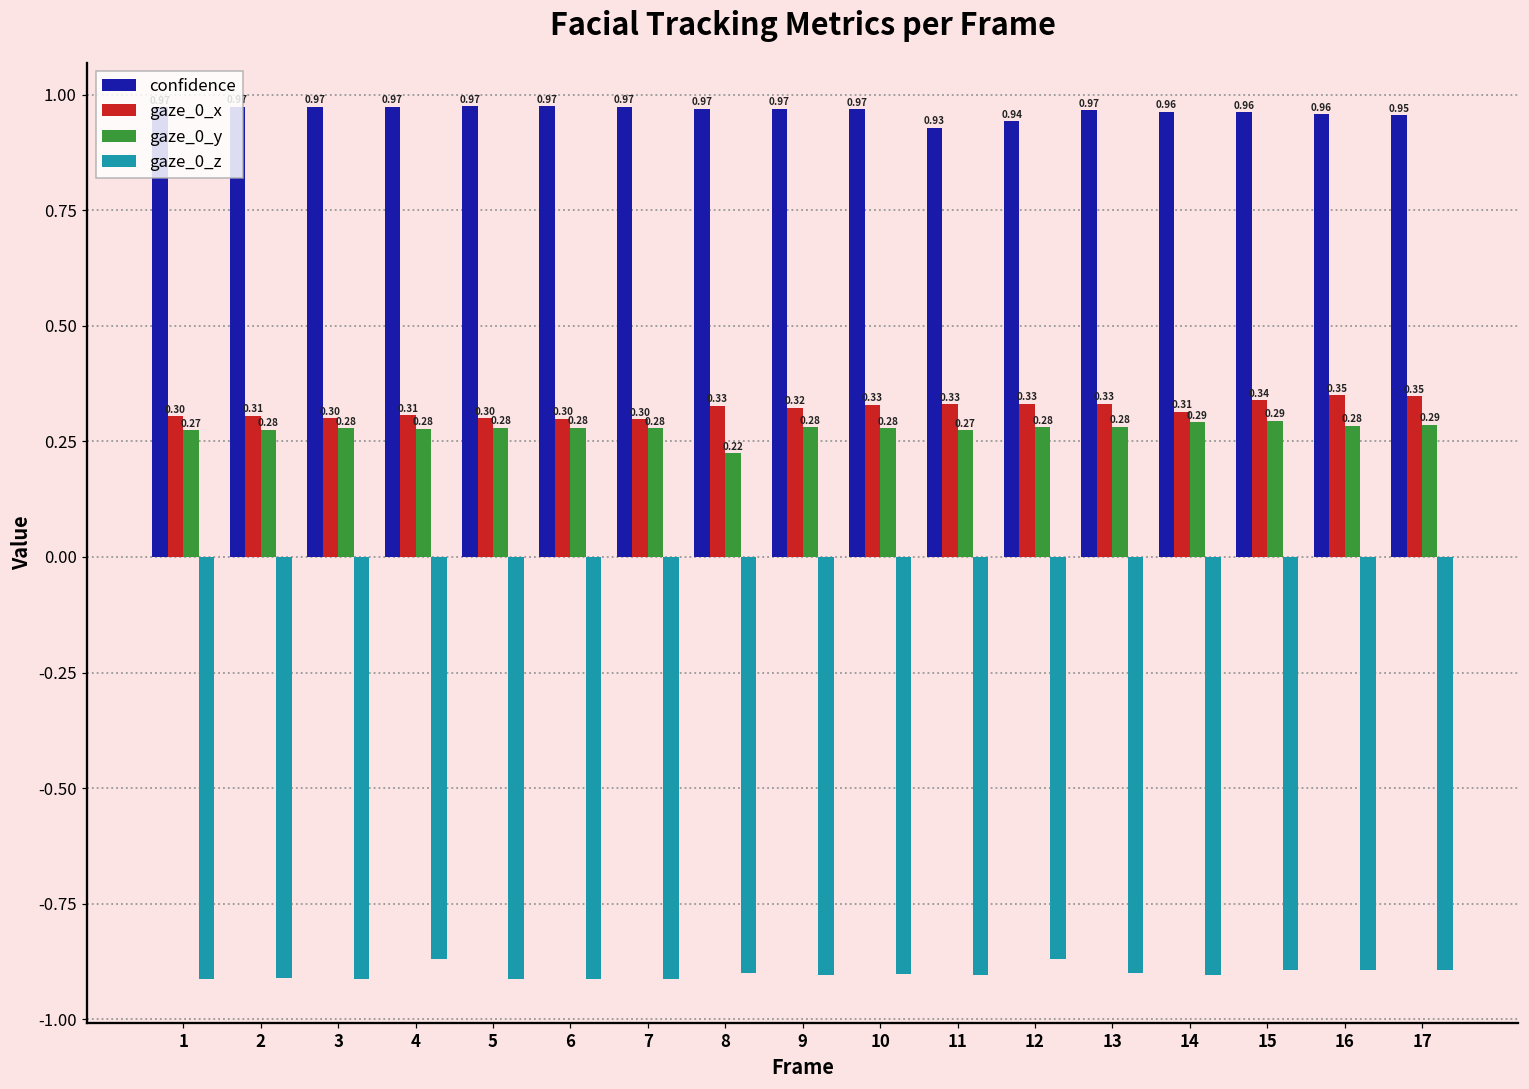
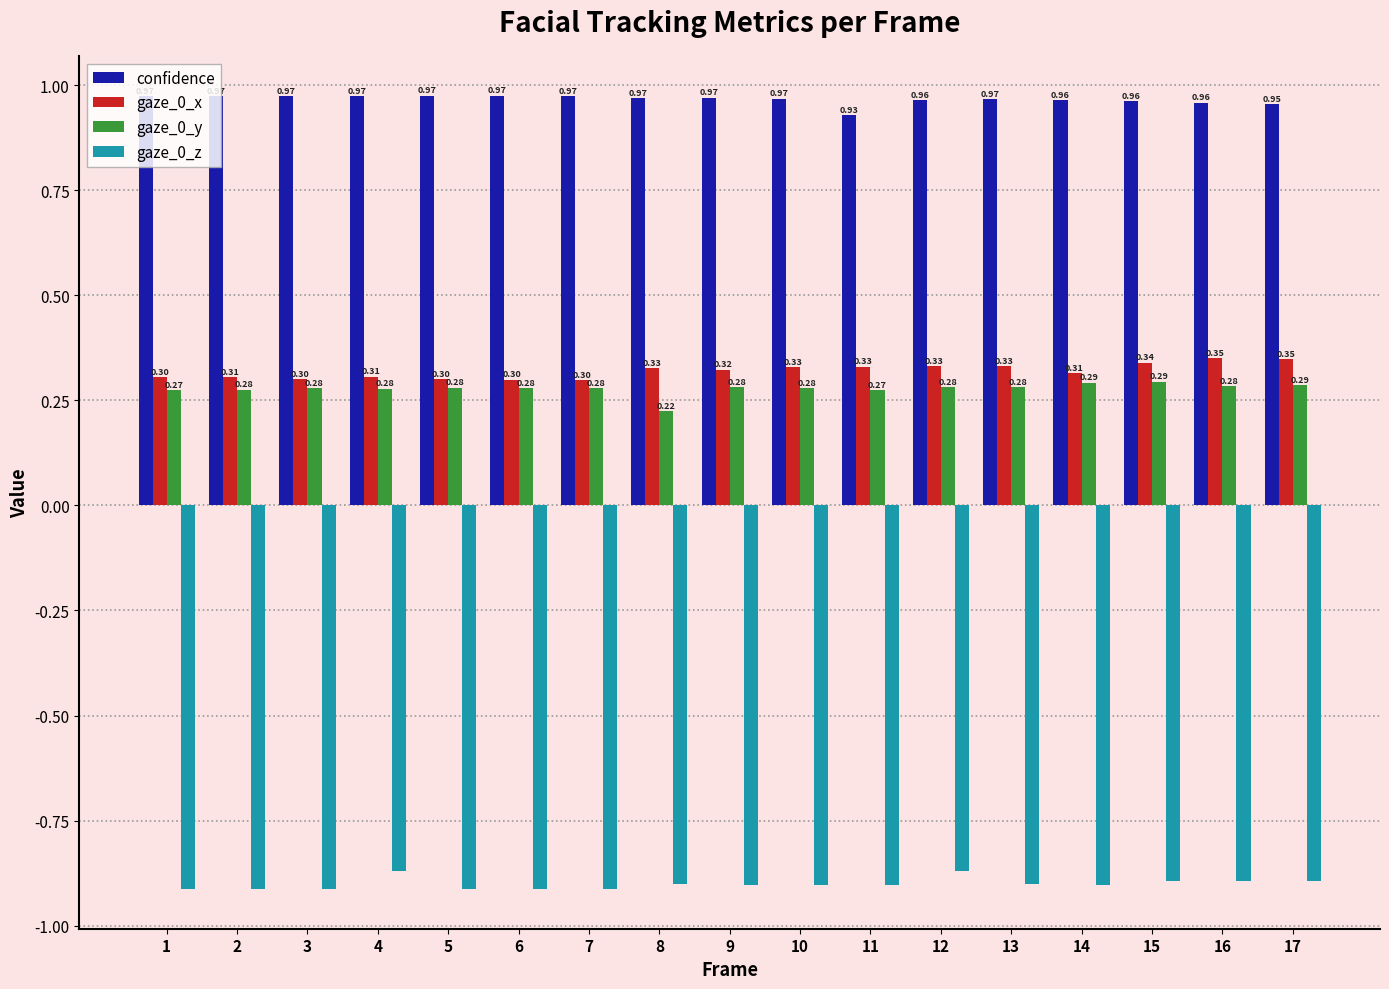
confidence, 12: 0.94 -> 0.96
